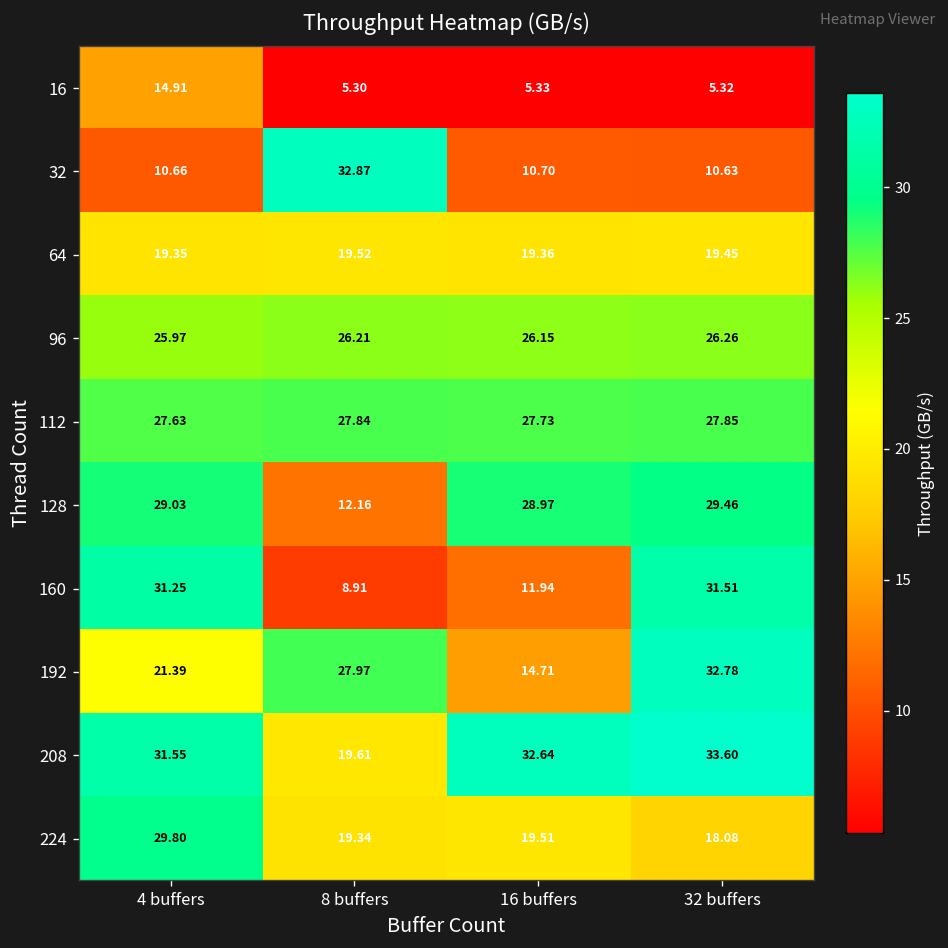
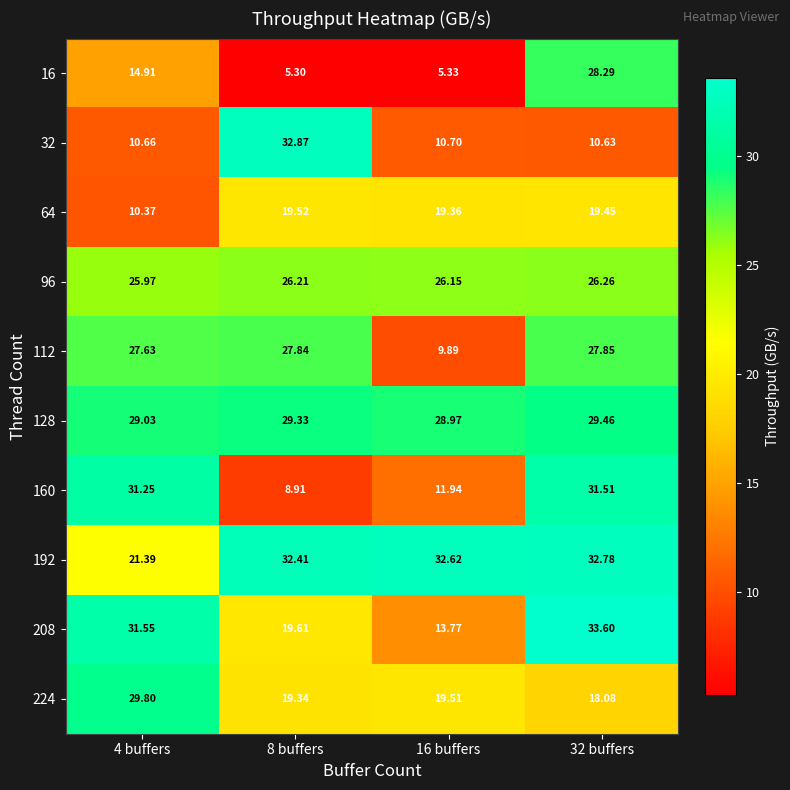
16, 32 buffers: 5.32 -> 28.29
64, 4 buffers: 19.35 -> 10.37
112, 16 buffers: 27.73 -> 9.89
128, 8 buffers: 12.16 -> 29.33
192, 8 buffers: 27.97 -> 32.41
192, 16 buffers: 14.71 -> 32.62
208, 16 buffers: 32.64 -> 13.77
